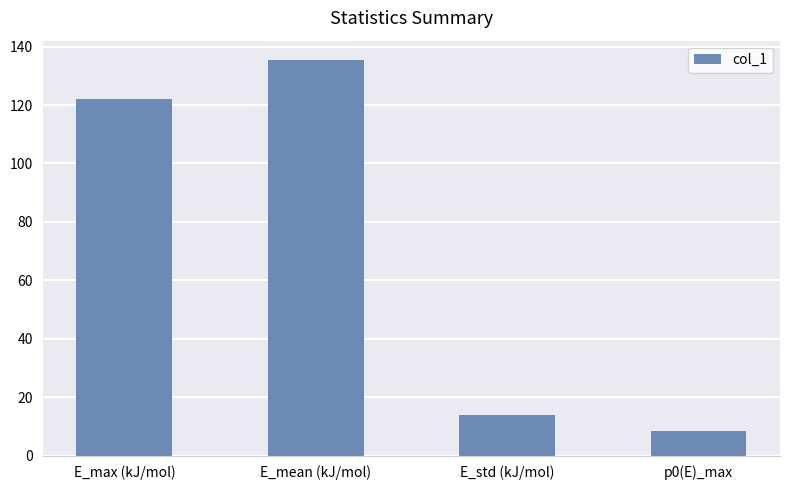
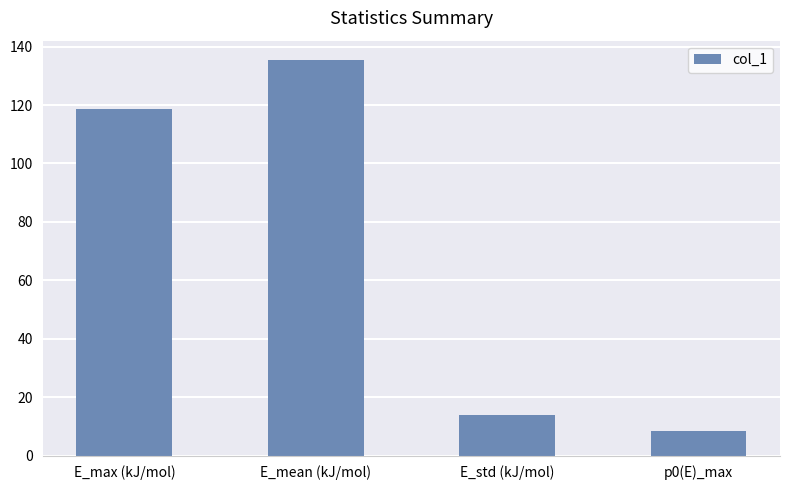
E_max (kJ/mol): 122 -> 119
